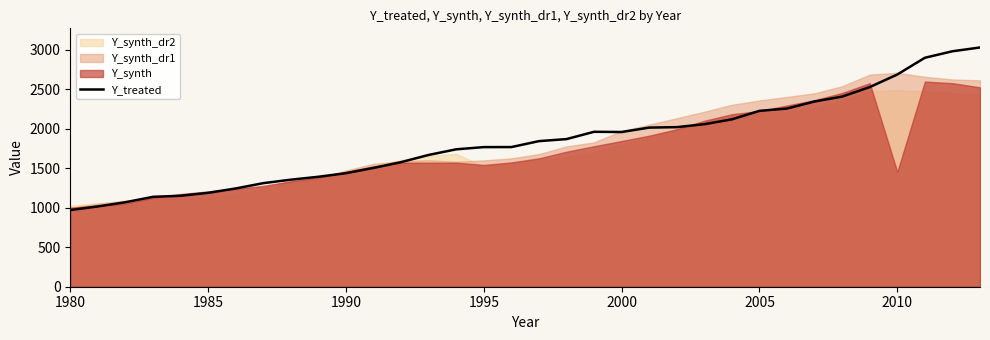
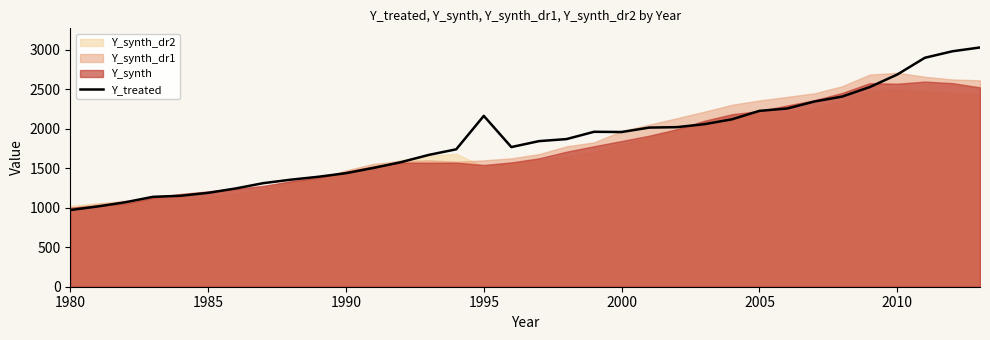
Y_treated, 1995: 1800 -> 2200
Y_synth, 2010: 1500 -> 2600
